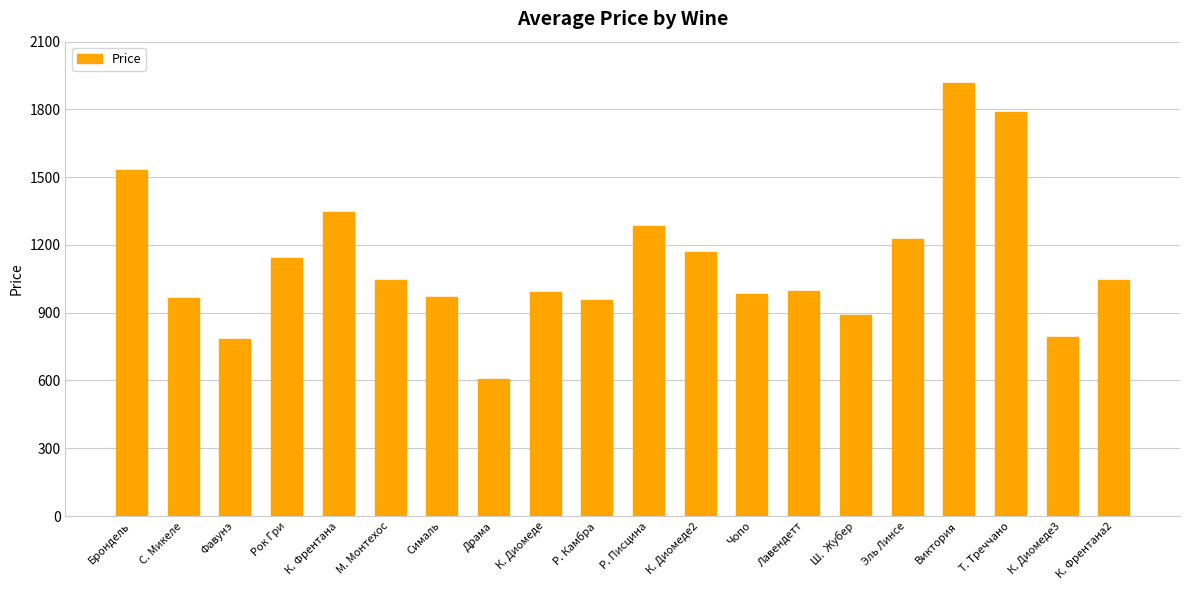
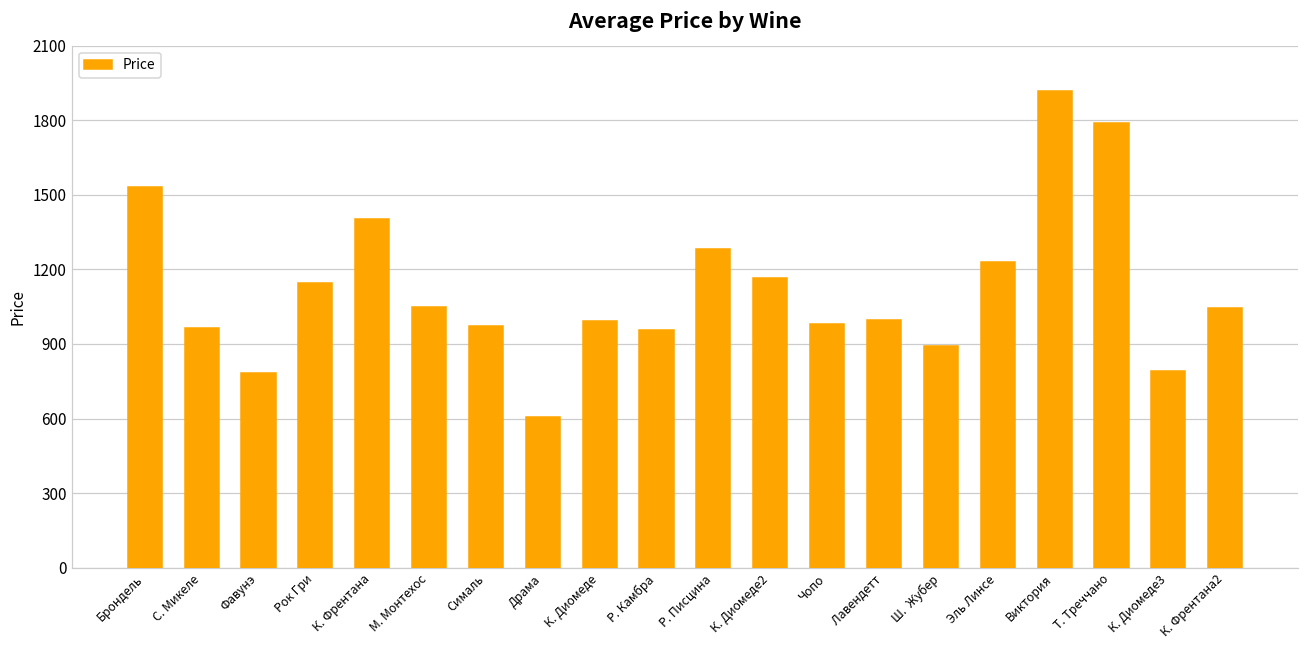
К. Френтана: 1350 -> 1400
